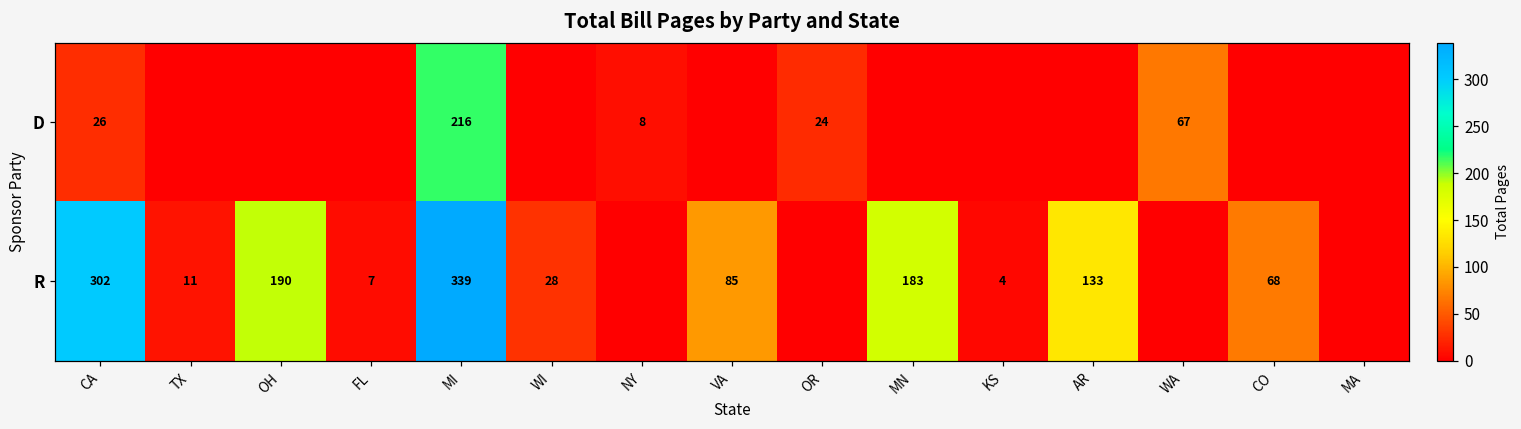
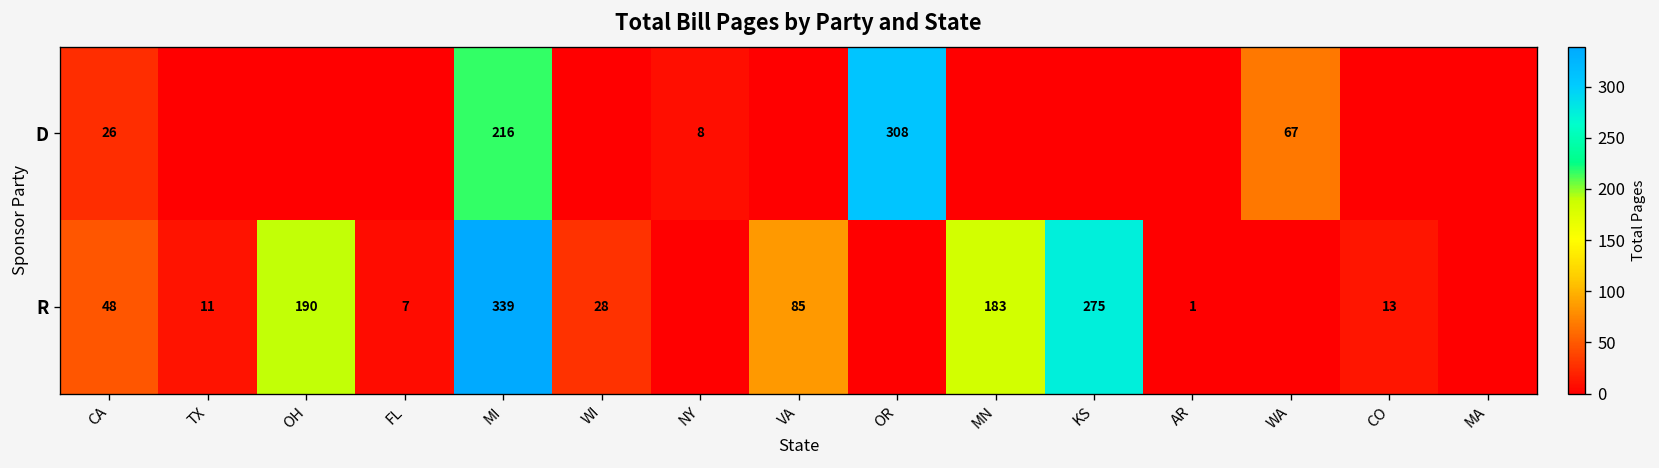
D, OR: 24 -> 308
R, CA: 302 -> 48
R, KS: 4 -> 275
R, AR: 133 -> 1
R, CO: 68 -> 13
